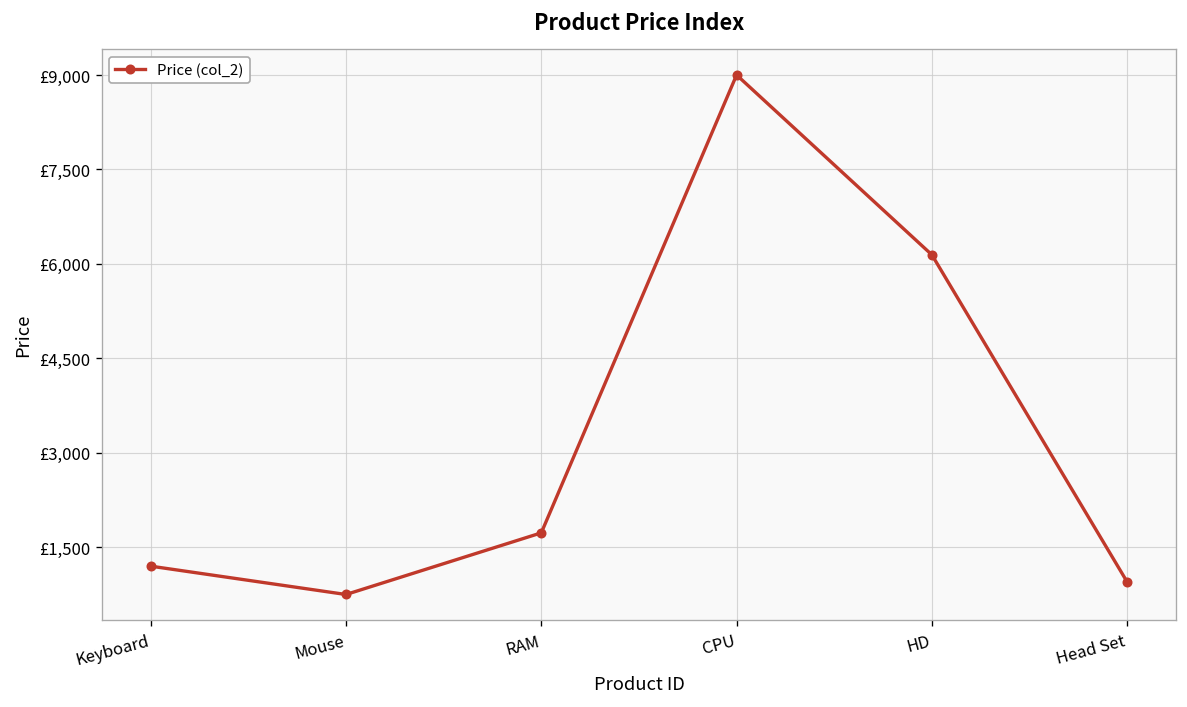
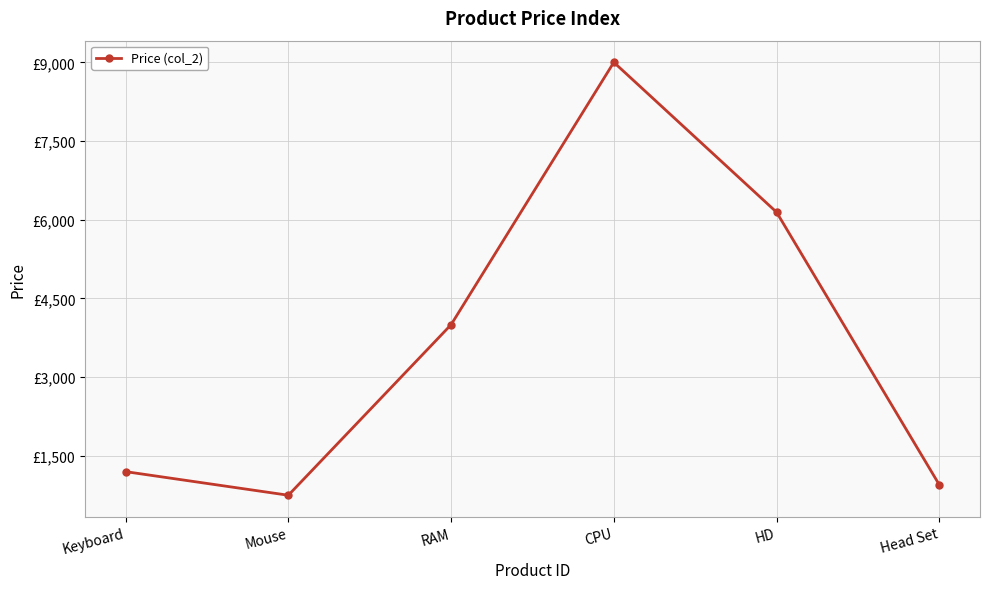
RAM: £1,700 -> £4,000
